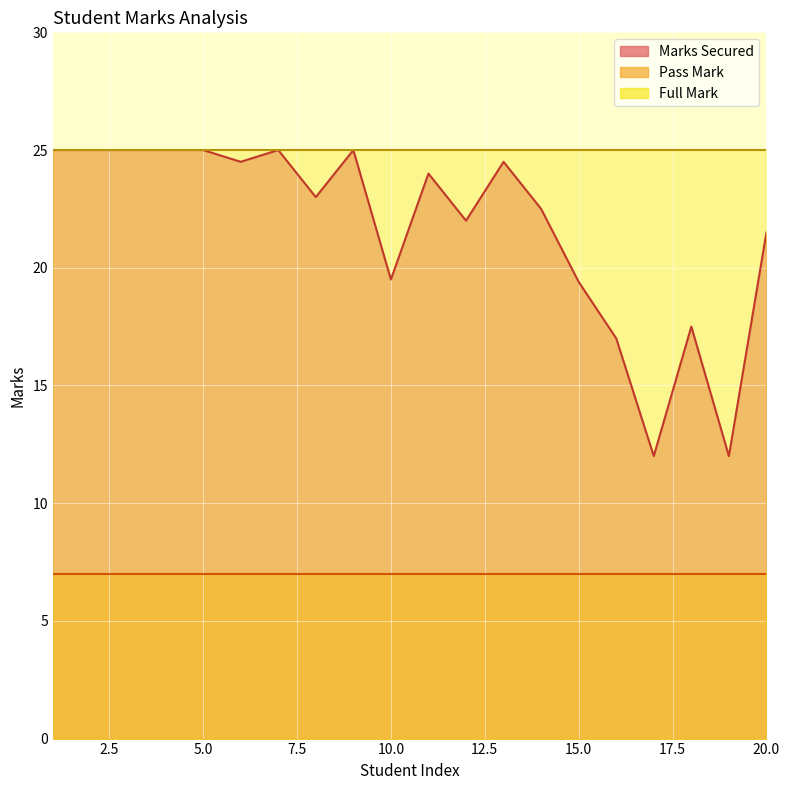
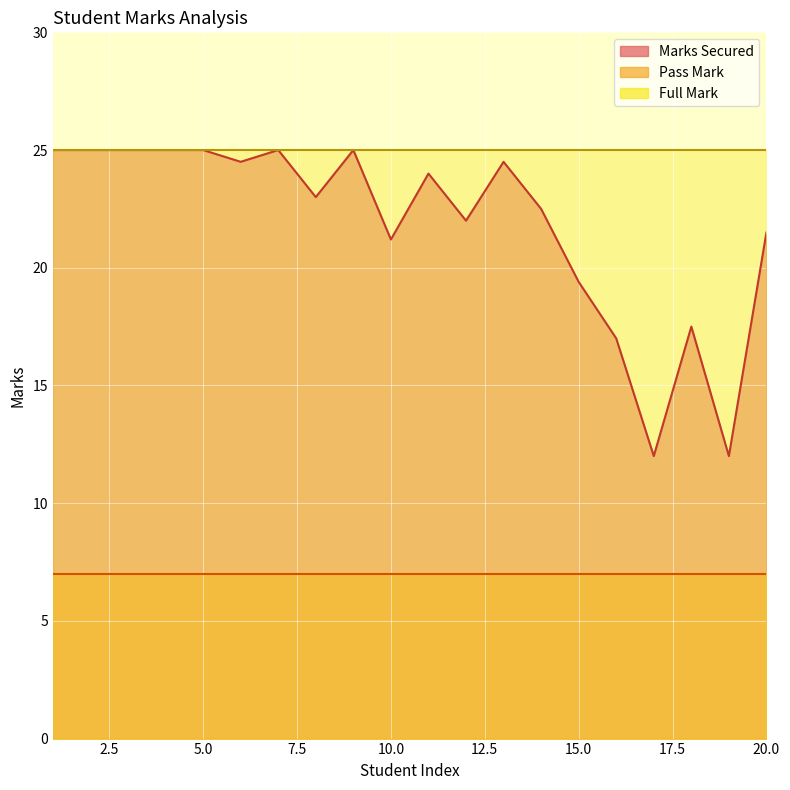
Marks Secured, 10.0: 19.5 -> 21.2
